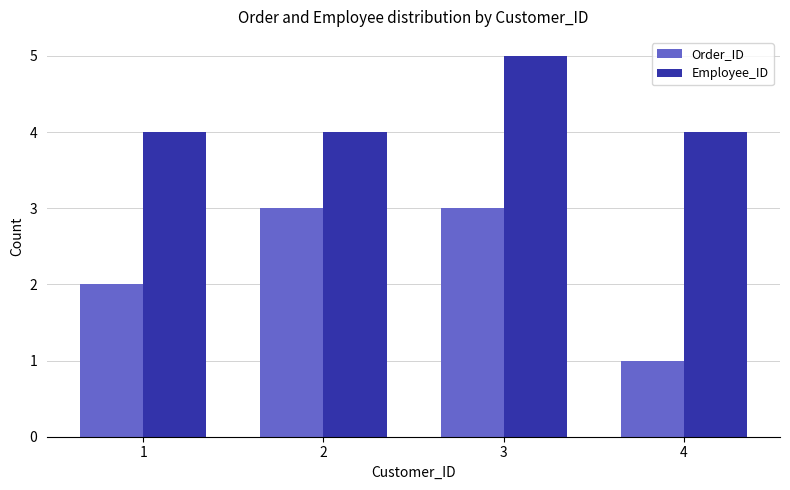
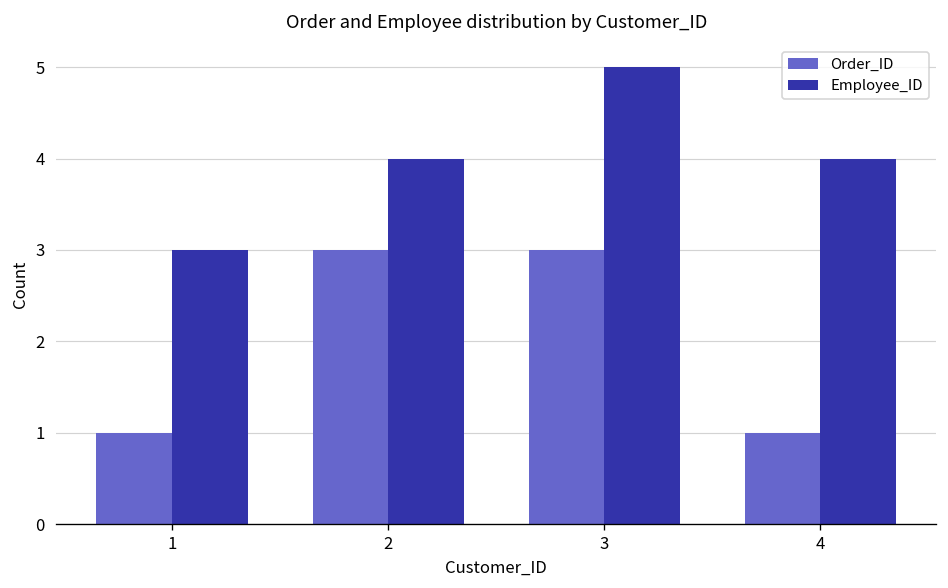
Order_ID, 1: 2 -> 1
Employee_ID, 1: 4 -> 3
